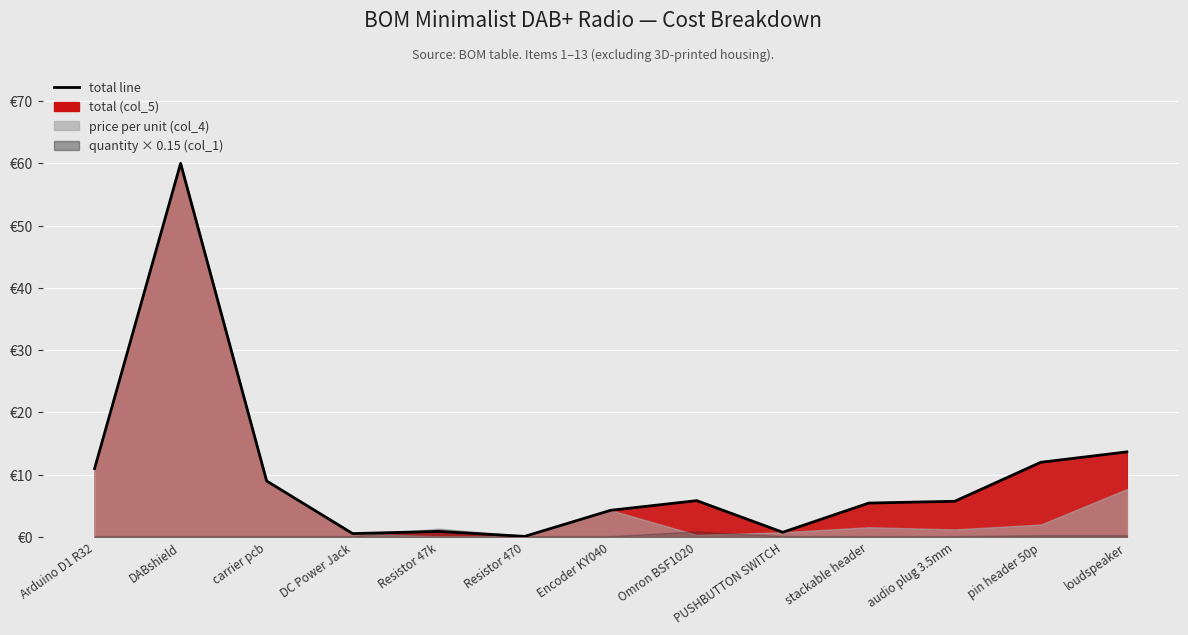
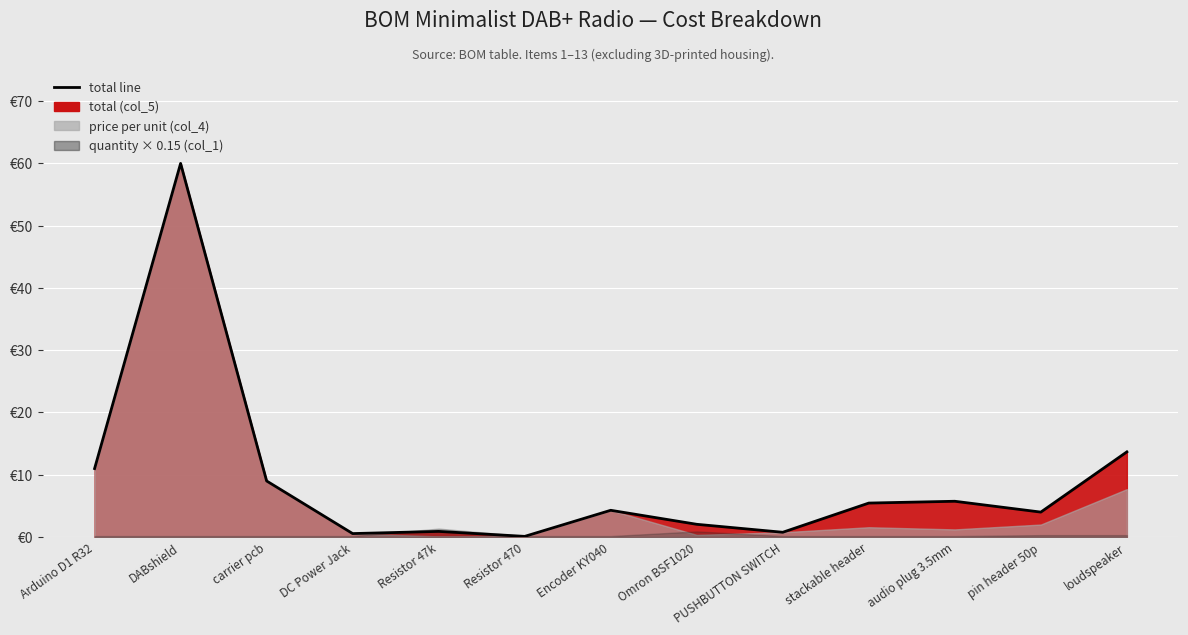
total (col_5), Omron BSF1020: €6 -> €2
total (col_5), pin header 50p: €12 -> €4
